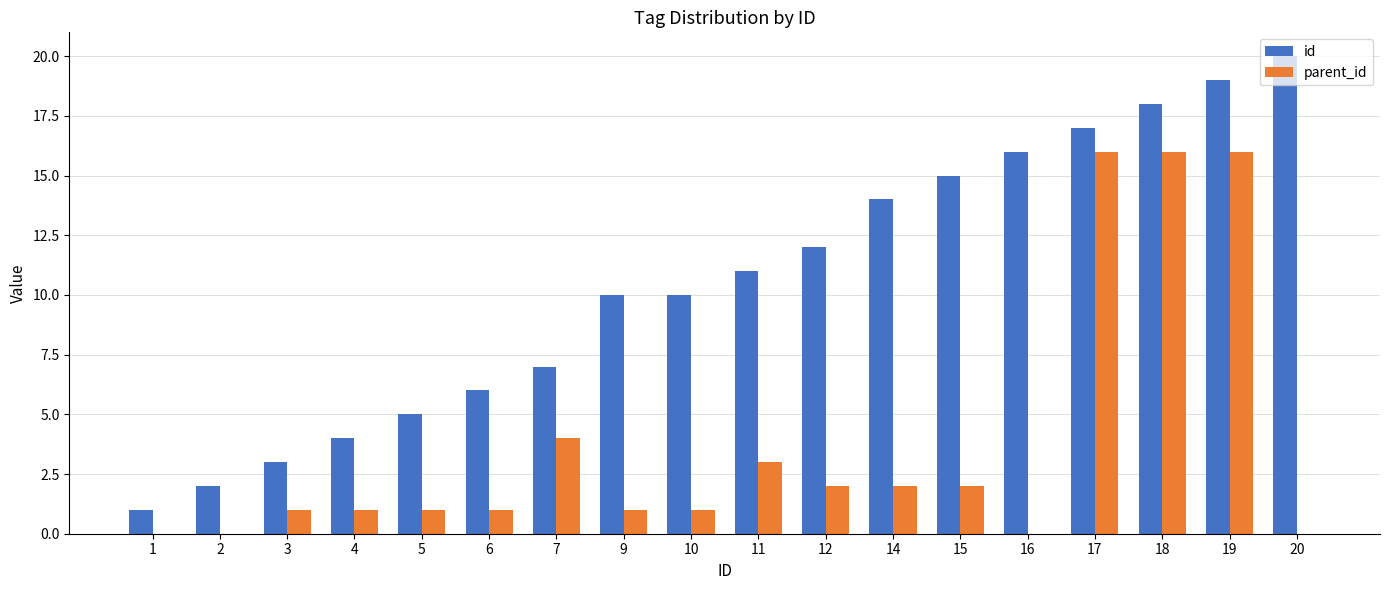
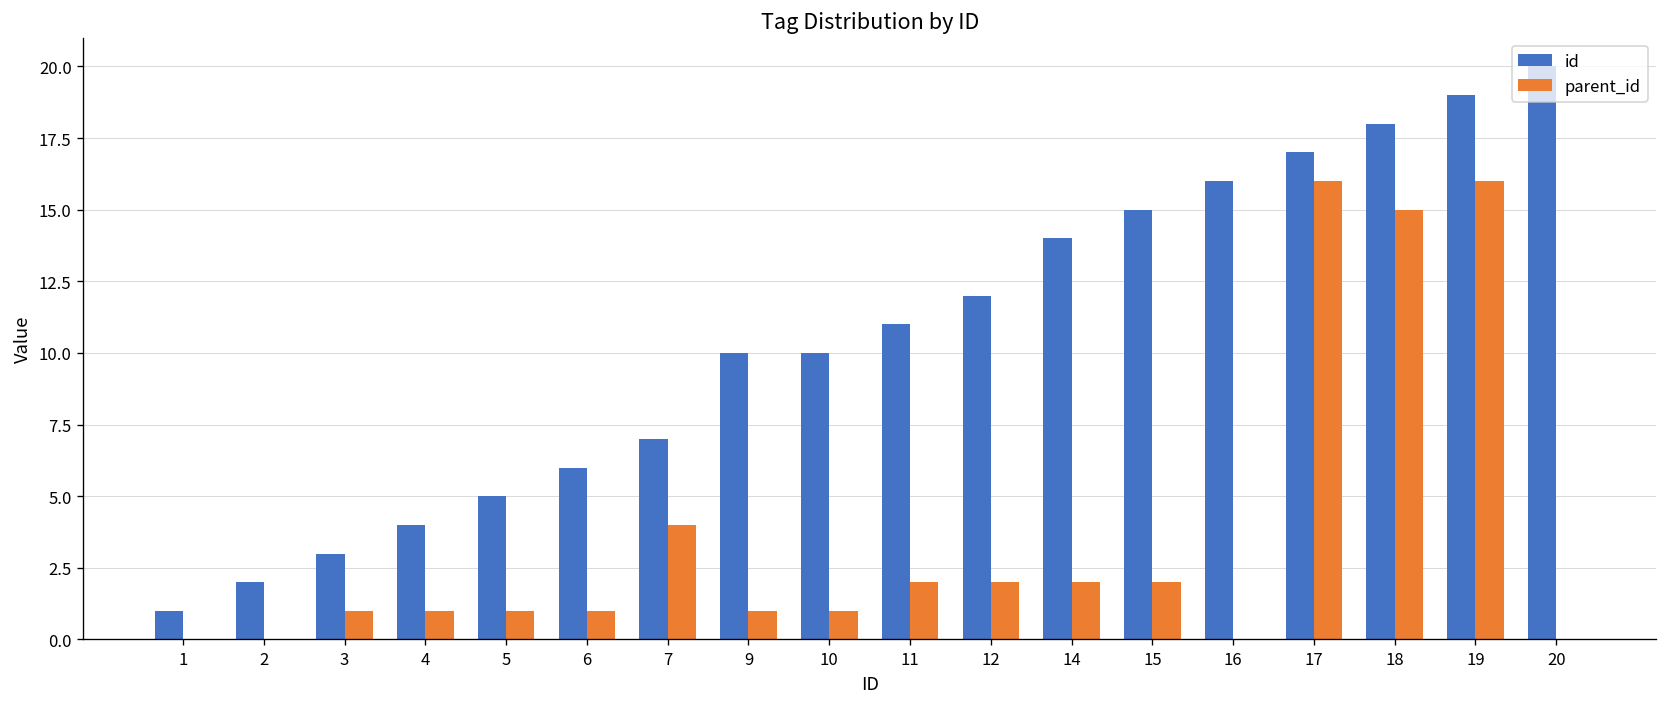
parent_id, 11: 3 -> 2
parent_id, 18: 16 -> 15
